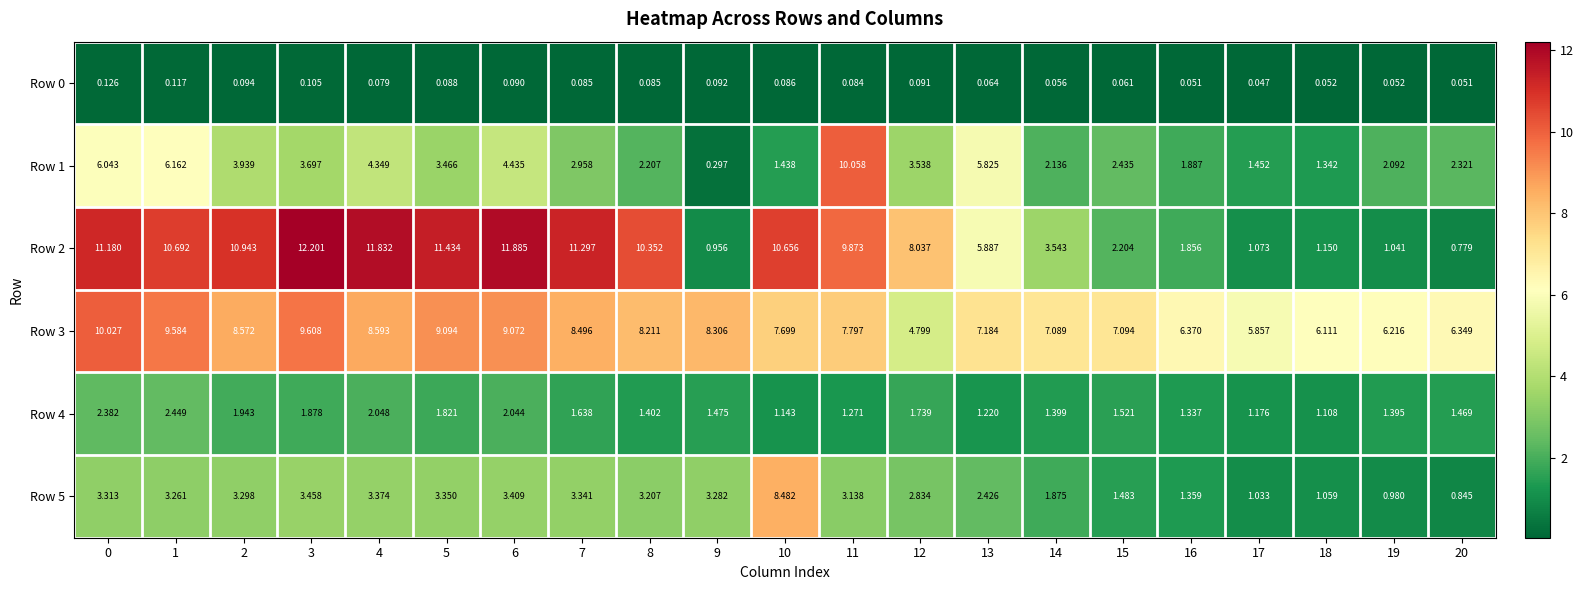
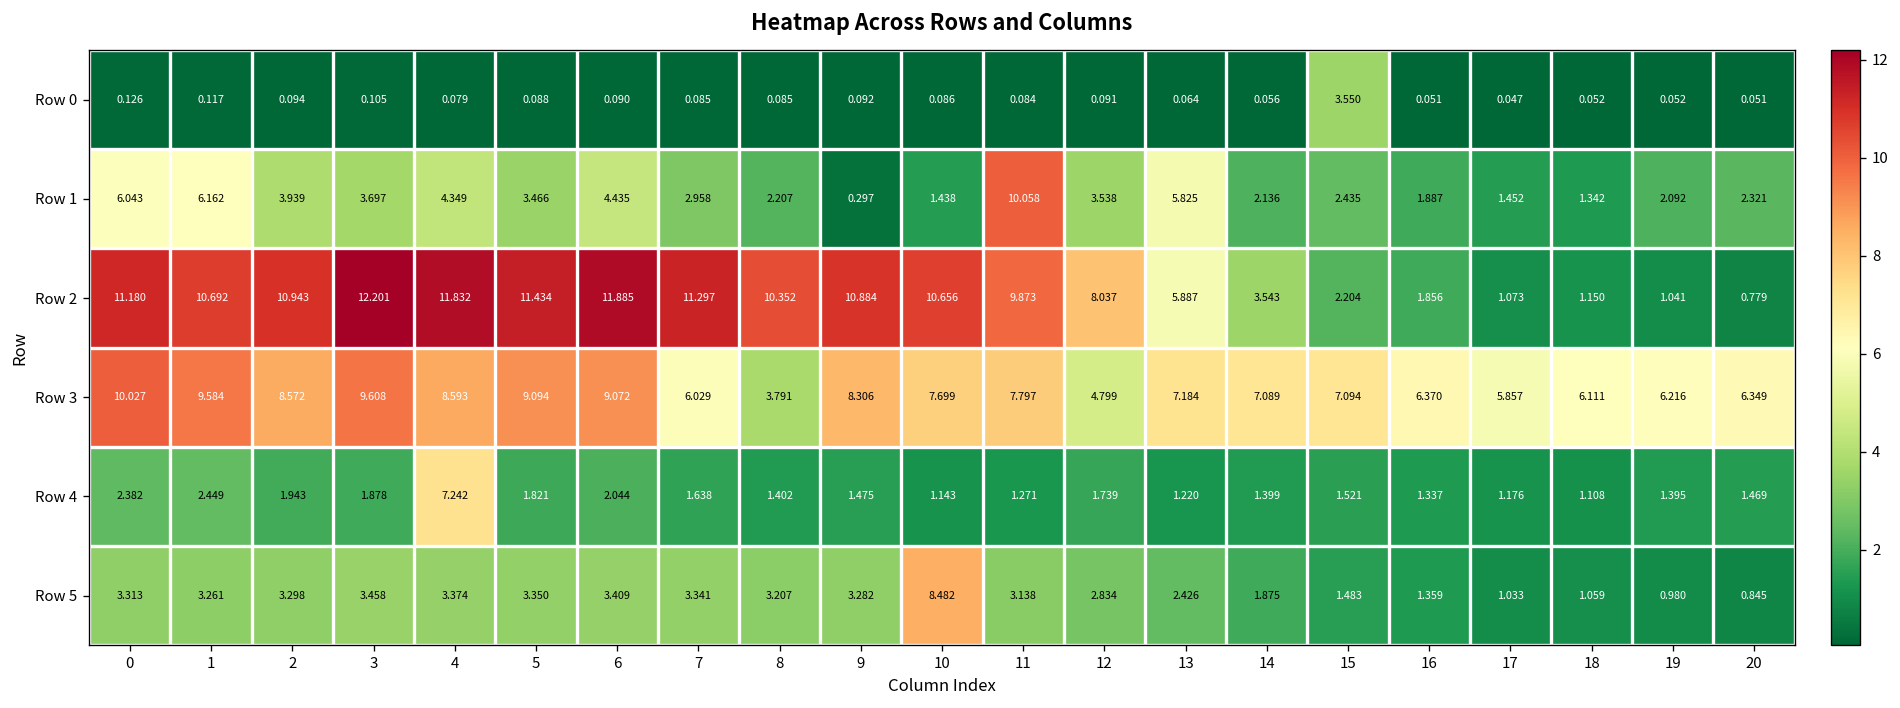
Row 0, 15: 0.061 -> 3.550
Row 2, 9: 0.956 -> 10.884
Row 3, 7: 8.496 -> 6.029
Row 3, 8: 8.211 -> 3.791
Row 4, 4: 2.048 -> 7.242
